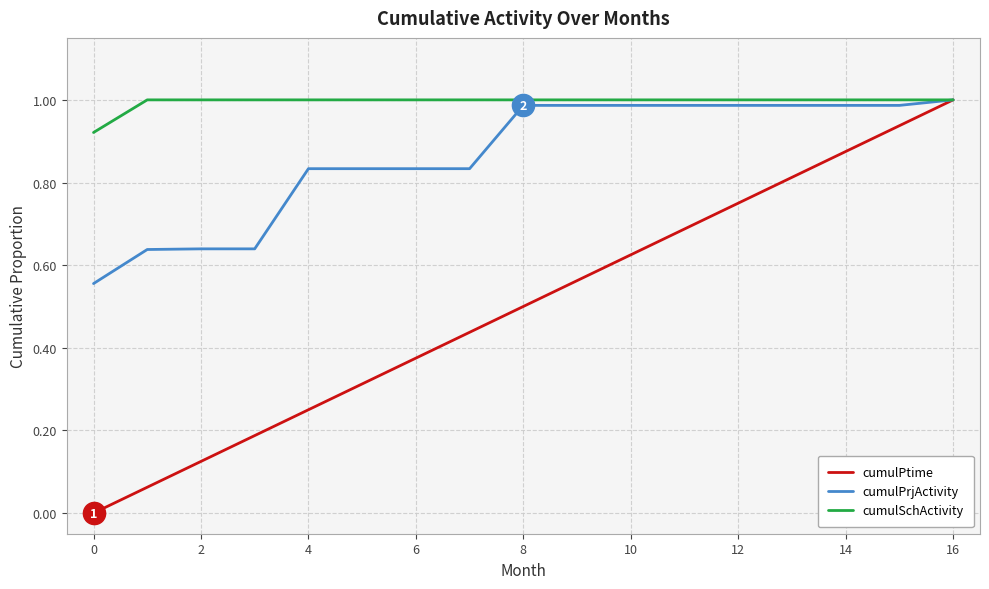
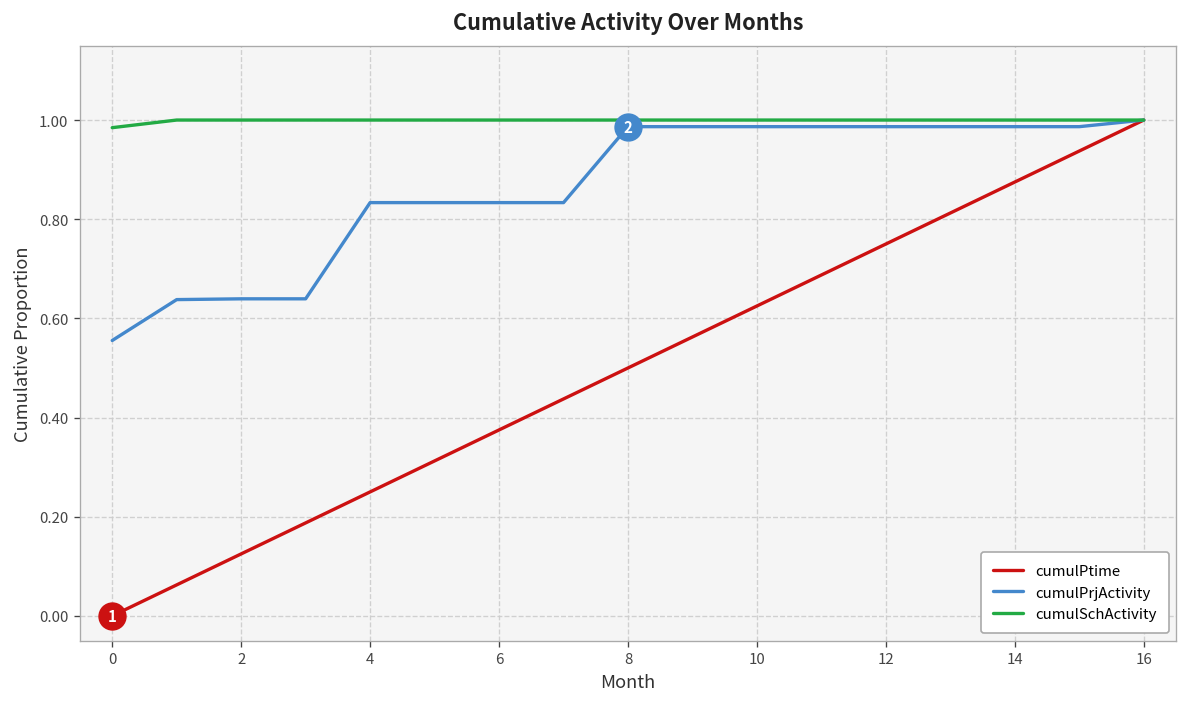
cumulSchActivity, 0: 0.92 -> 0.98
